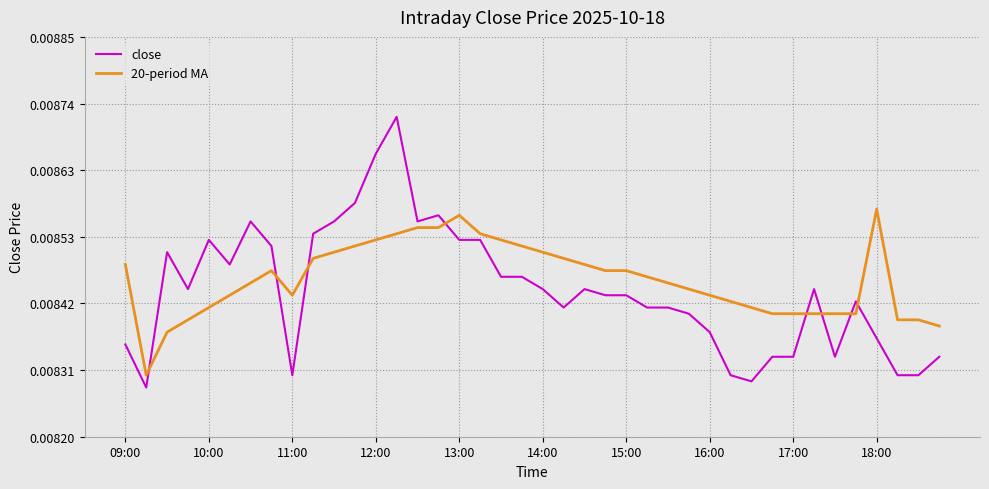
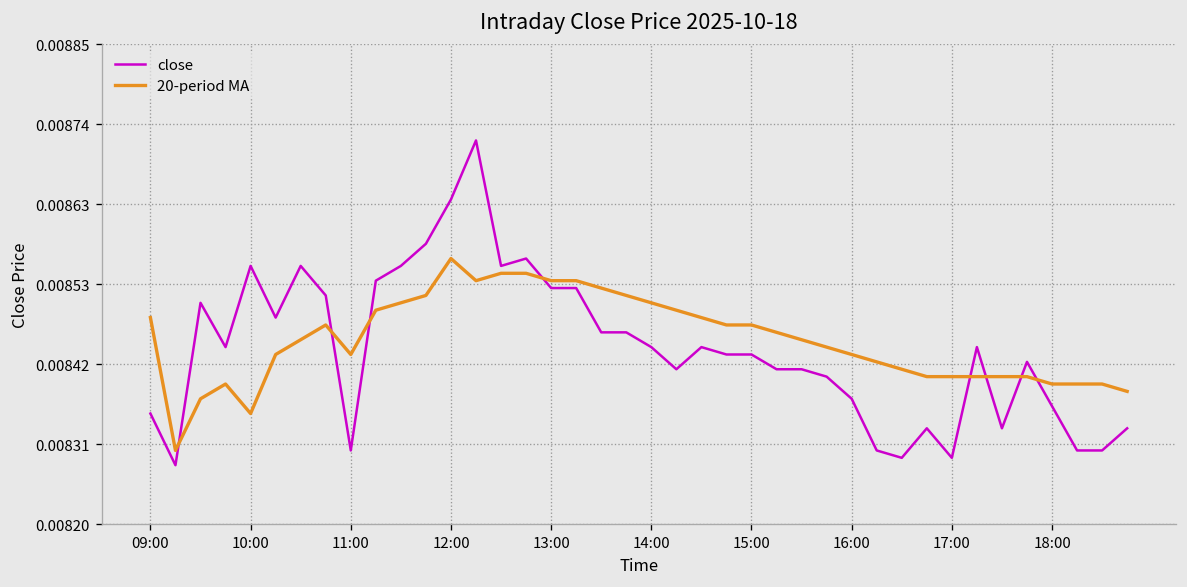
close, 10:00: 0.00852 -> 0.00855
20-period MA, 10:00: 0.00841 -> 0.00835
close, 12:00: 0.00866 -> 0.00864
20-period MA, 12:00: 0.00852 -> 0.00856
20-period MA, 13:00: 0.00856 -> 0.00853
close, 17:00: 0.00833 -> 0.00829
20-period MA, 18:00: 0.00857 -> 0.00839
